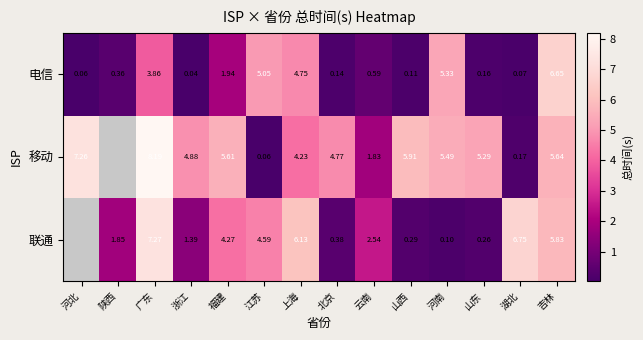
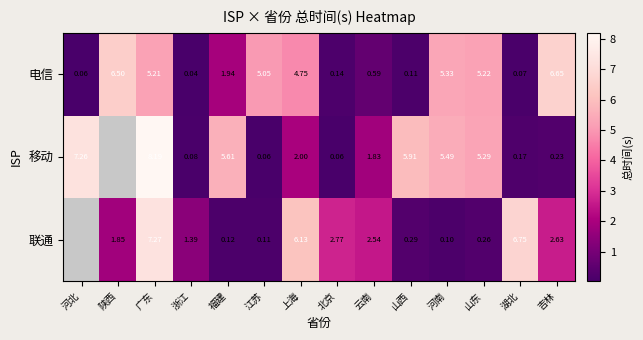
电信, 陕西: 0.36 -> 6.50
电信, 广东: 3.86 -> 5.21
电信, 山东: 0.16 -> 5.22
移动, 浙江: 4.88 -> 0.08
移动, 上海: 4.23 -> 2.00
移动, 北京: 4.77 -> 0.06
移动, 吉林: 5.64 -> 0.23
联通, 福建: 4.27 -> 0.12
联通, 江苏: 4.59 -> 0.11
联通, 北京: 0.38 -> 2.77
联通, 吉林: 5.83 -> 2.63
